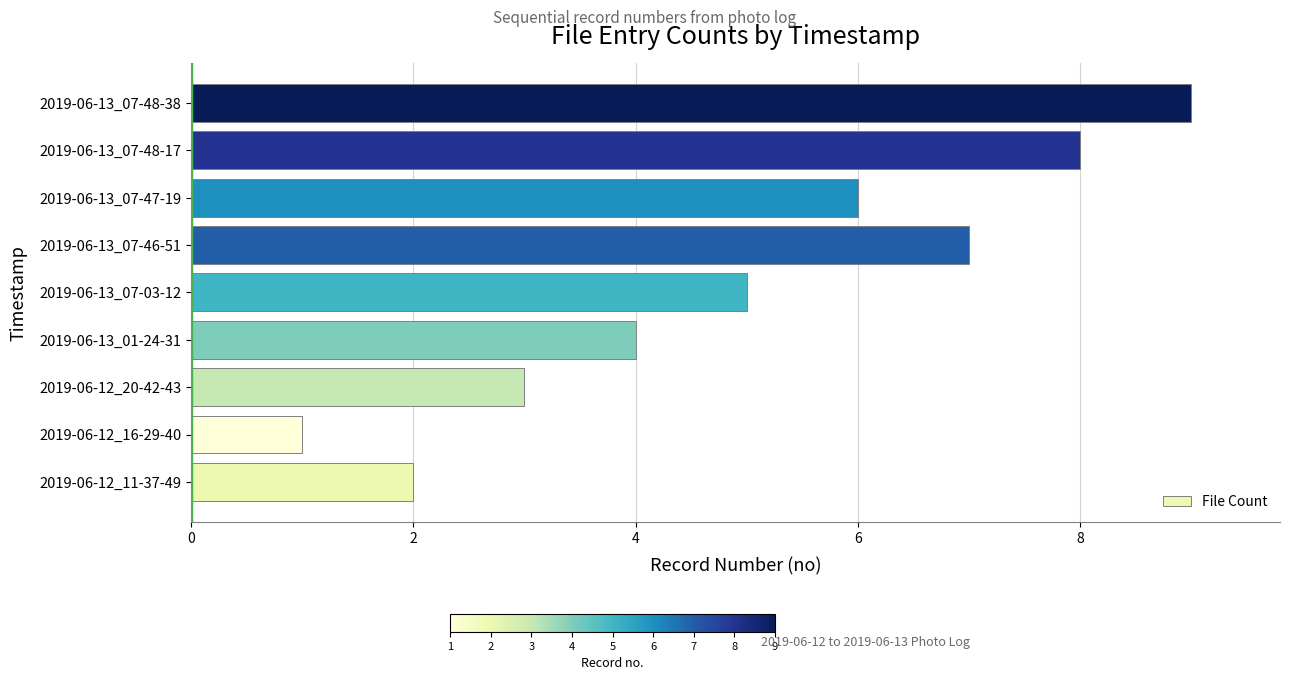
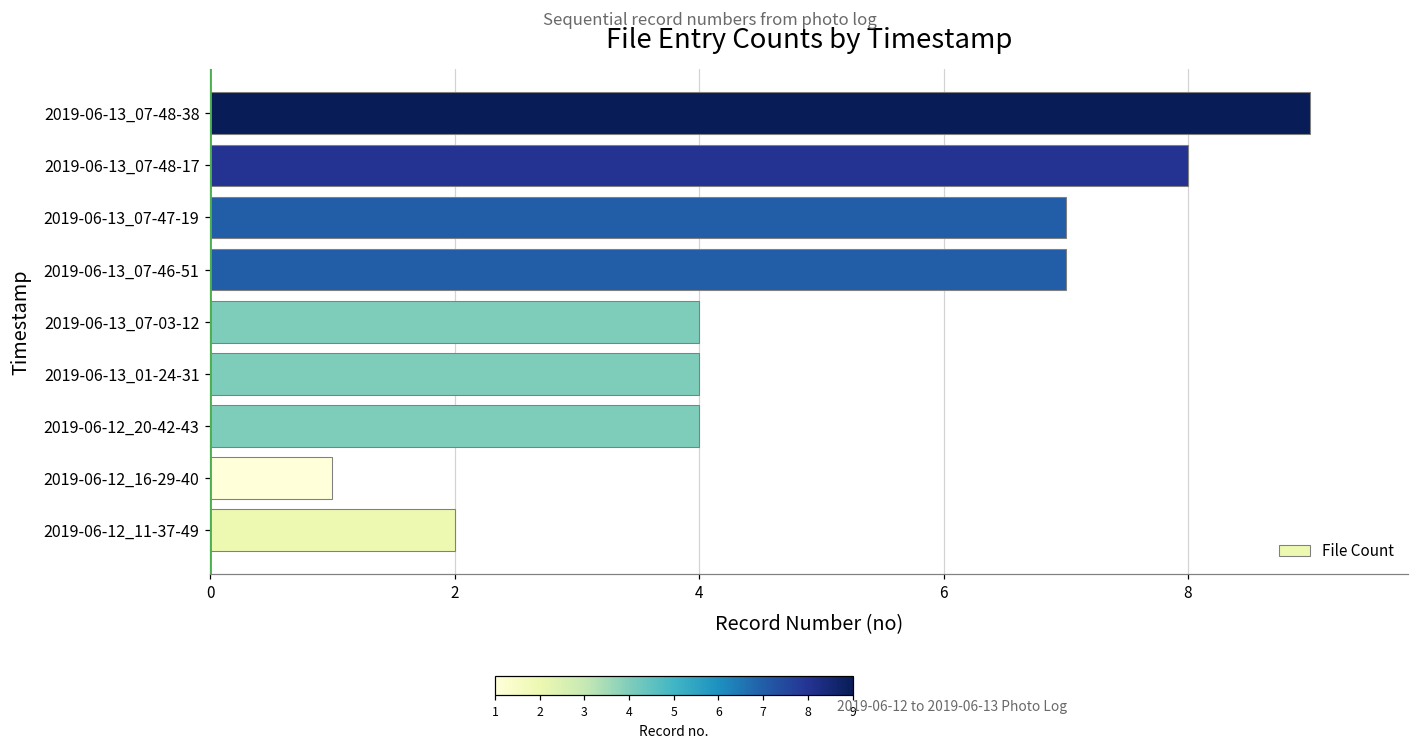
2019-06-13_07-47-19: 6 -> 7
2019-06-13_07-03-12: 5 -> 4
2019-06-12_20-42-43: 3 -> 4
